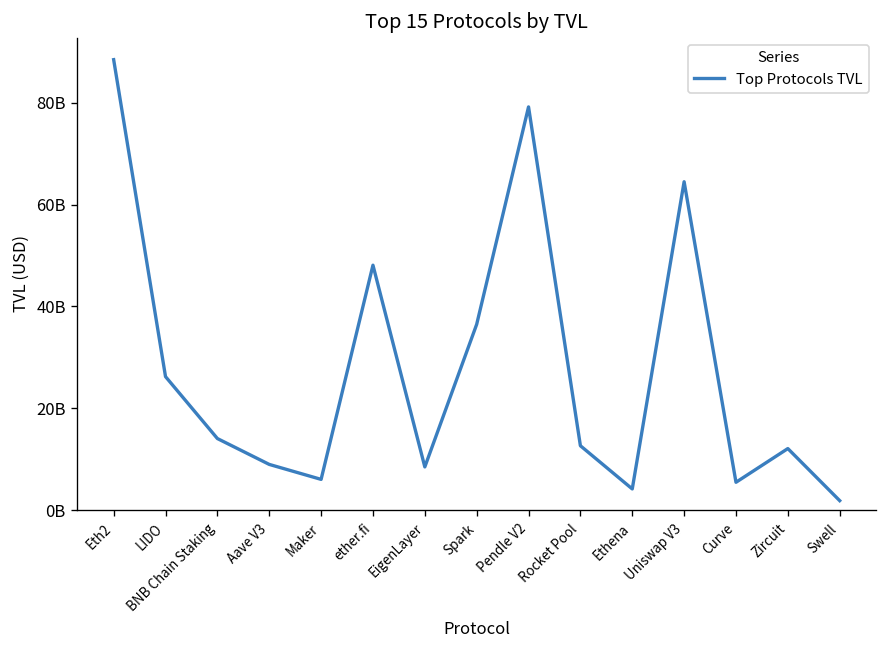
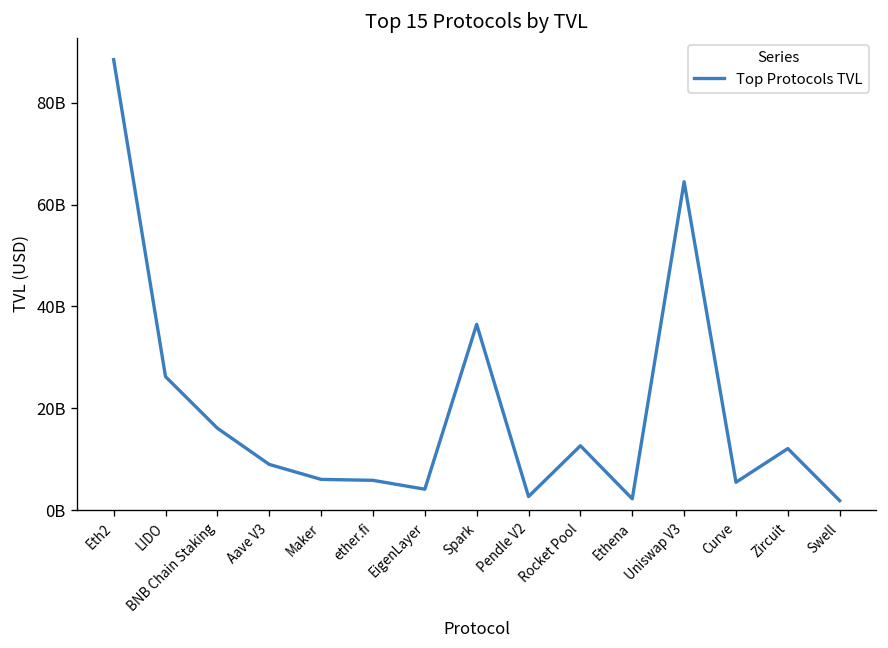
BNB Chain Staking: 14000000000 -> 16000000000
ether.fi: 48000000000 -> 6000000000
EigenLayer: 8000000000 -> 4000000000
Pendle V2: 79000000000 -> 3000000000
Ethena: 4000000000 -> 2000000000
